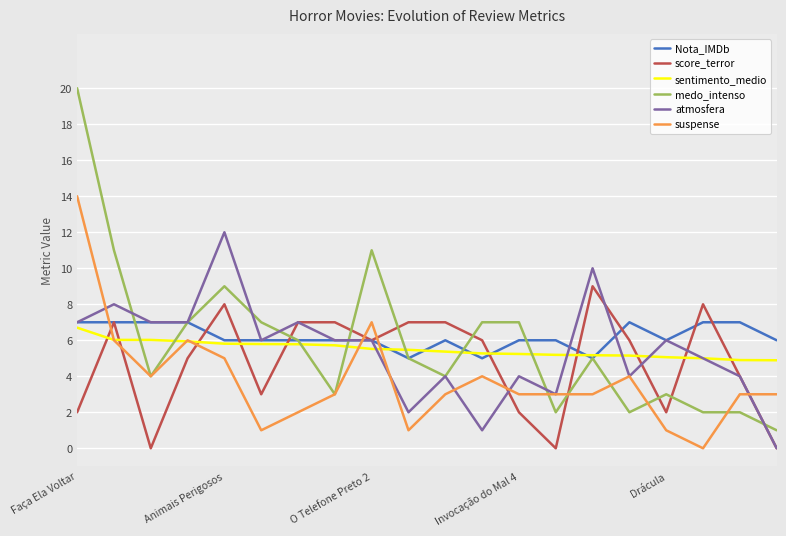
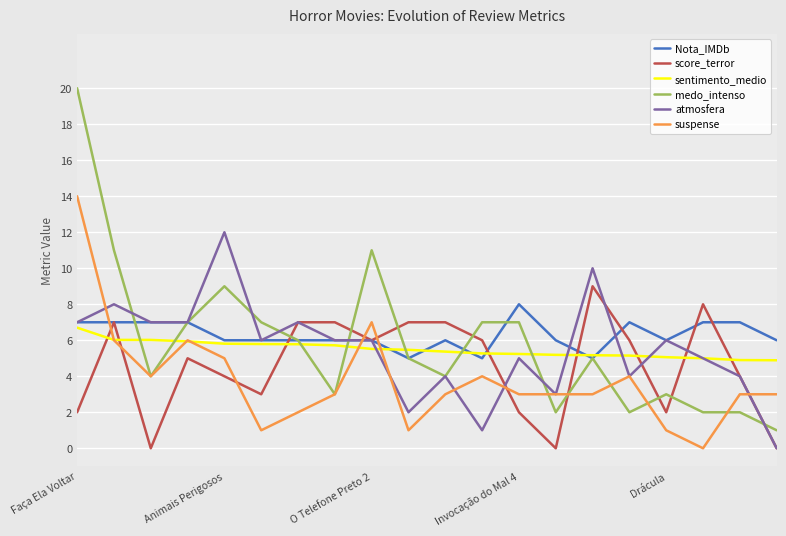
score_terror, Animais Perigosos: 8 -> 4
Nota_IMDb, Invocação do Mal 4: 6 -> 8
atmosfera, Invocação do Mal 4: 4 -> 5
